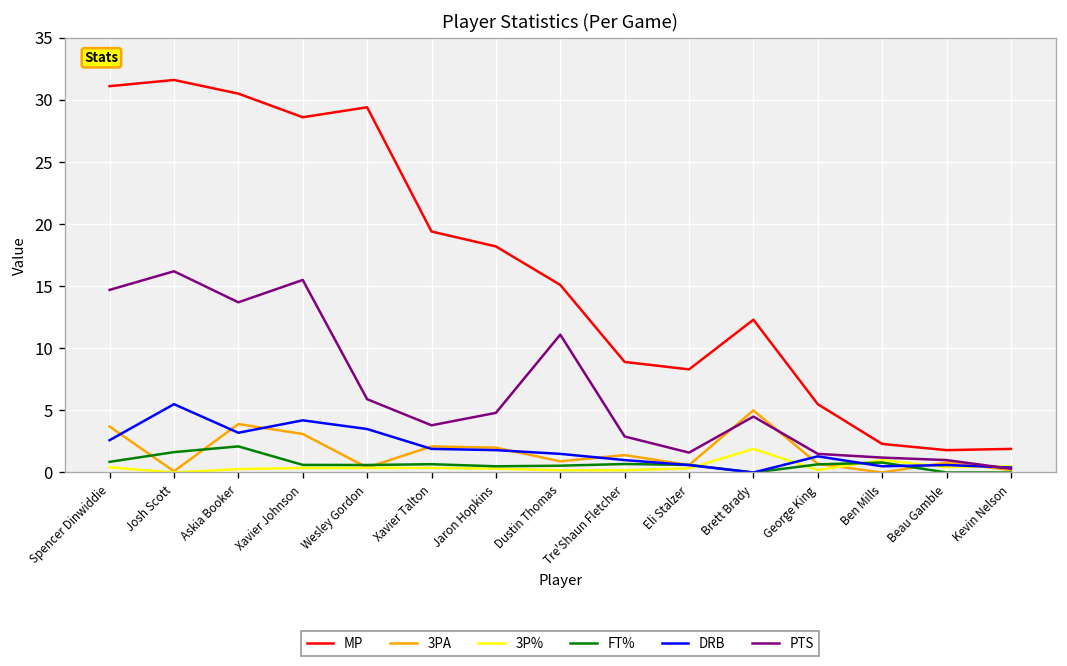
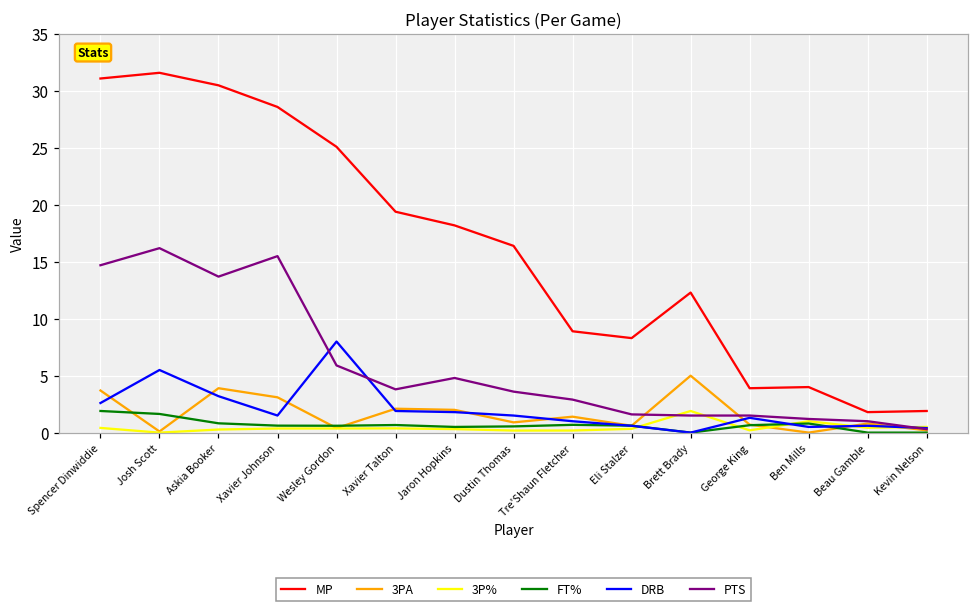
FT%, Spencer Dinwiddie: 0.9 -> 1.9
FT%, Askia Booker: 2.1 -> 0.8
DRB, Xavier Johnson: 4.2 -> 1.5
MP, Wesley Gordon: 29.4 -> 25.1
DRB, Wesley Gordon: 3.5 -> 8.0
MP, Dustin Thomas: 15.1 -> 16.4
PTS, Dustin Thomas: 11.1 -> 3.6
PTS, Brett Brady: 4.5 -> 1.5
MP, George King: 5.5 -> 3.9
MP, Ben Mills: 2.3 -> 4.0
